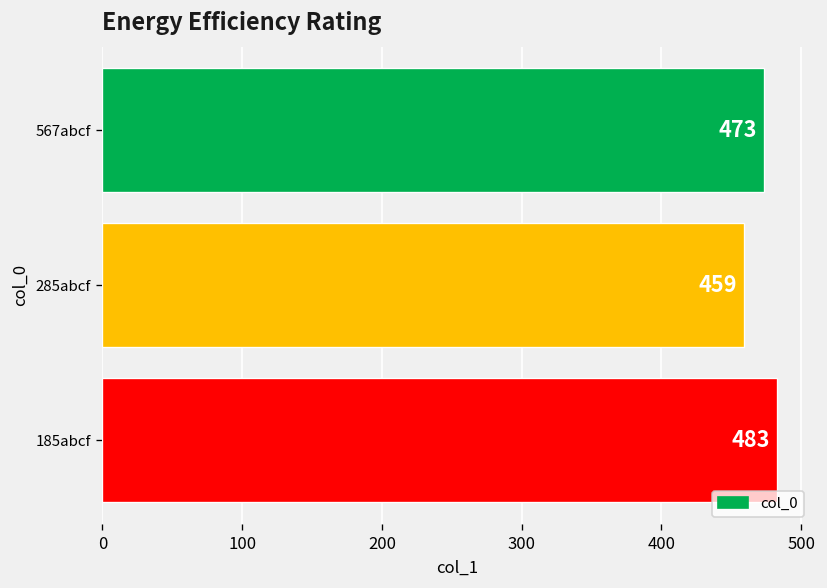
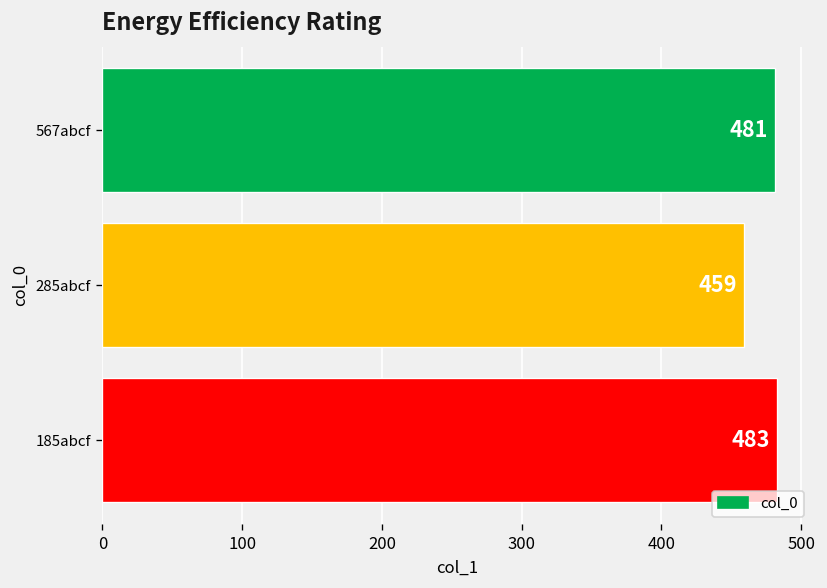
567abcf: 473 -> 481
